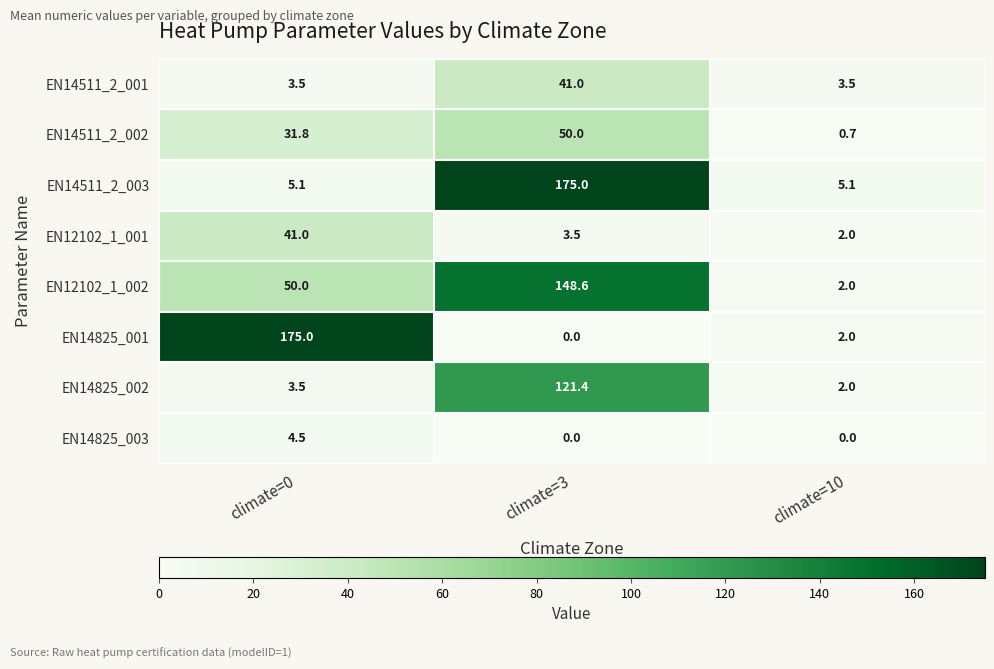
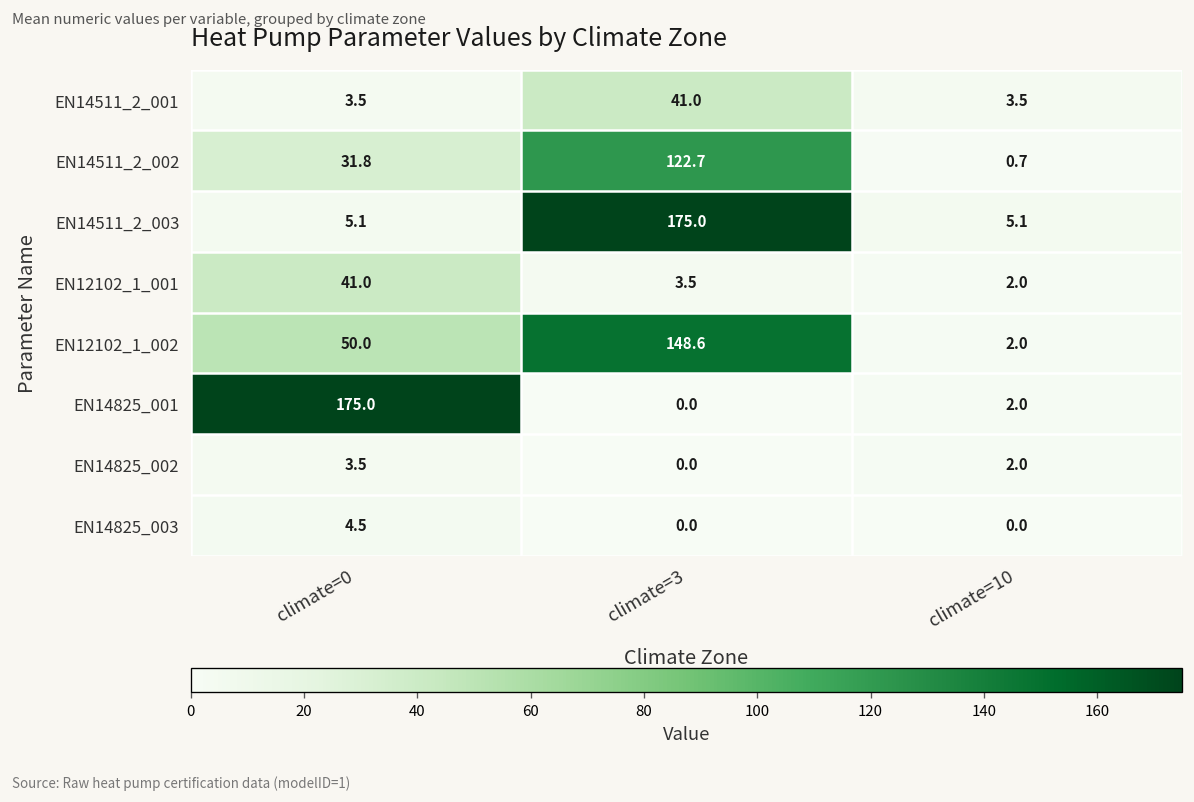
EN14511_2_002, climate=3: 50.0 -> 122.7
EN14825_002, climate=3: 121.4 -> 0.0
